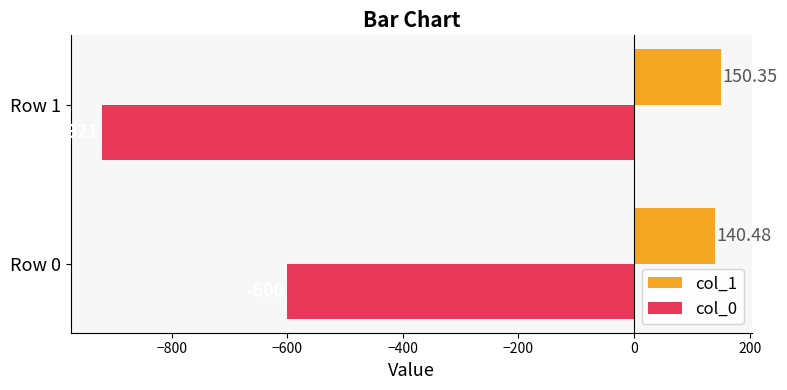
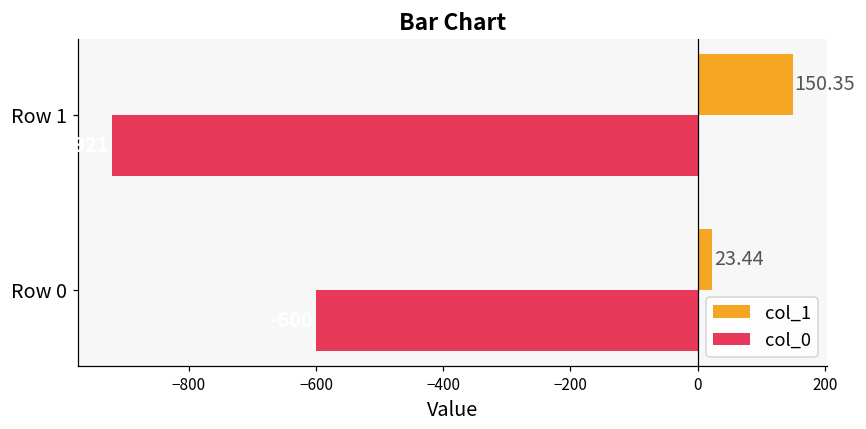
col_1, Row 0: 140.48 -> 23.44
